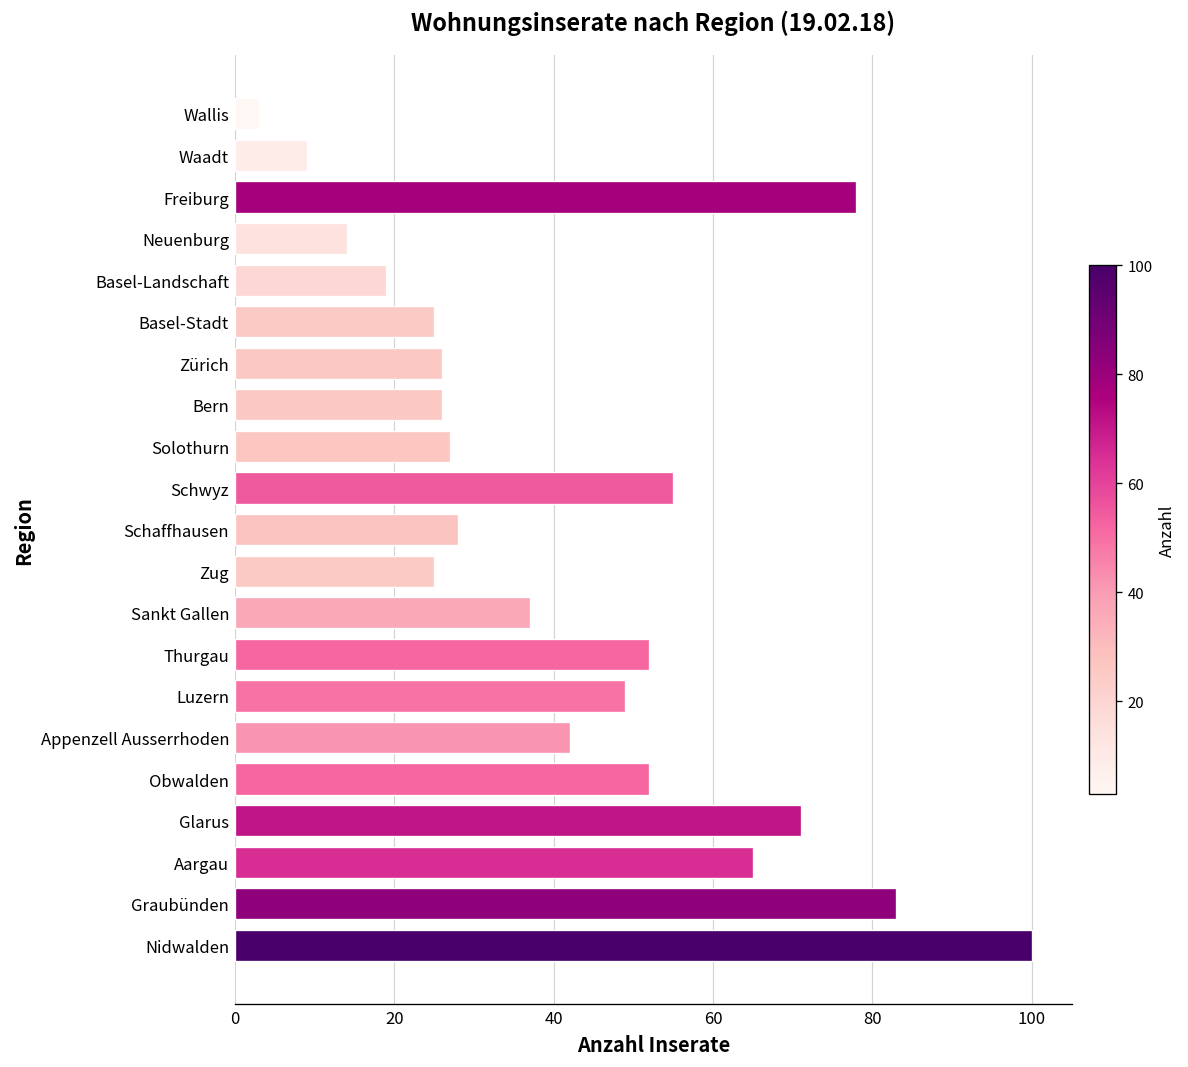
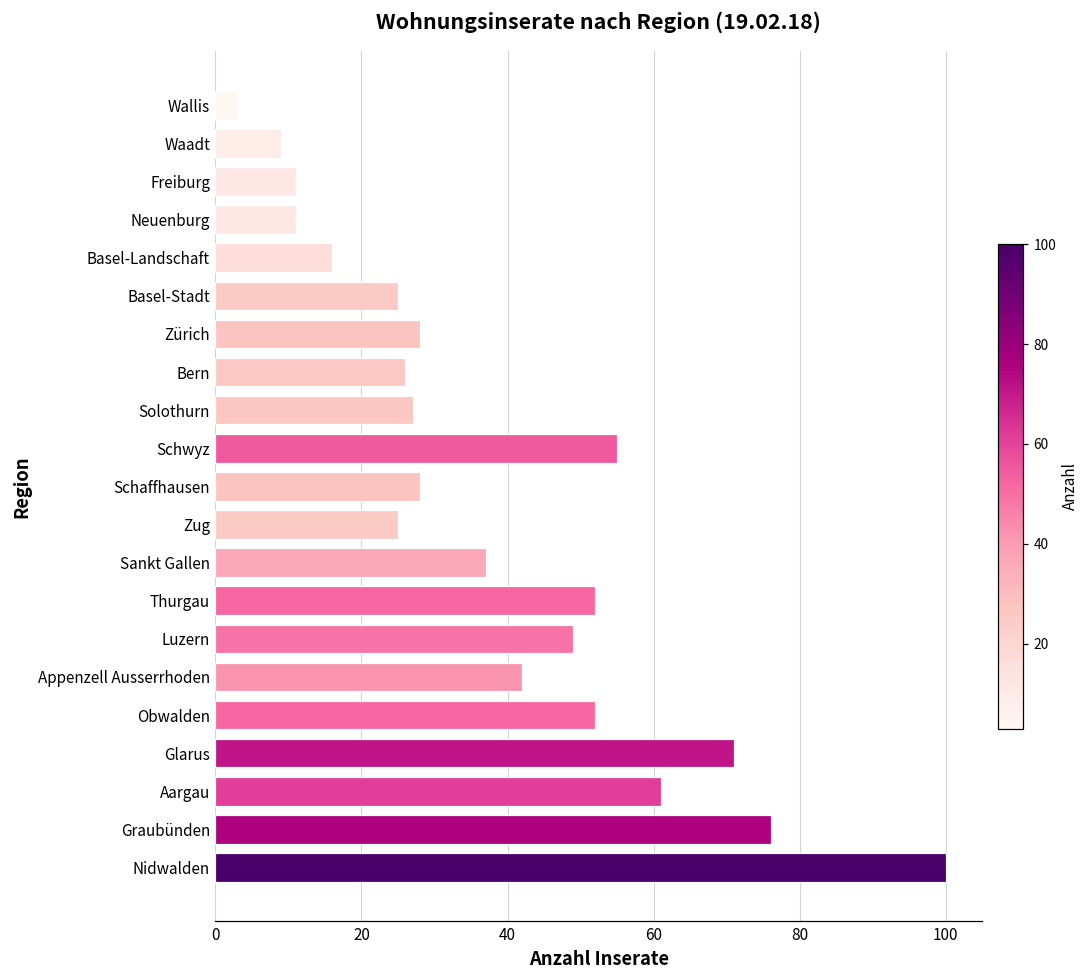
Freiburg: 78 -> 11
Neuenburg: 14 -> 11
Basel-Landschaft: 19 -> 16
Zürich: 26 -> 28
Aargau: 65 -> 61
Graubünden: 83 -> 76
